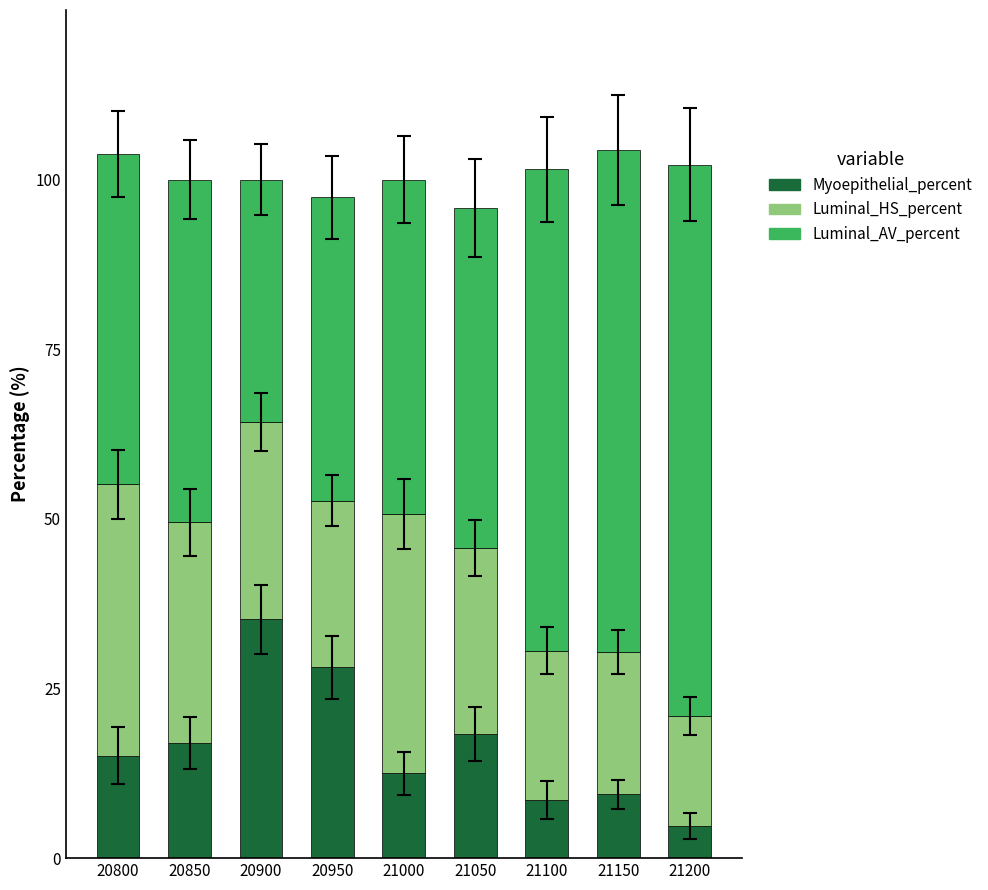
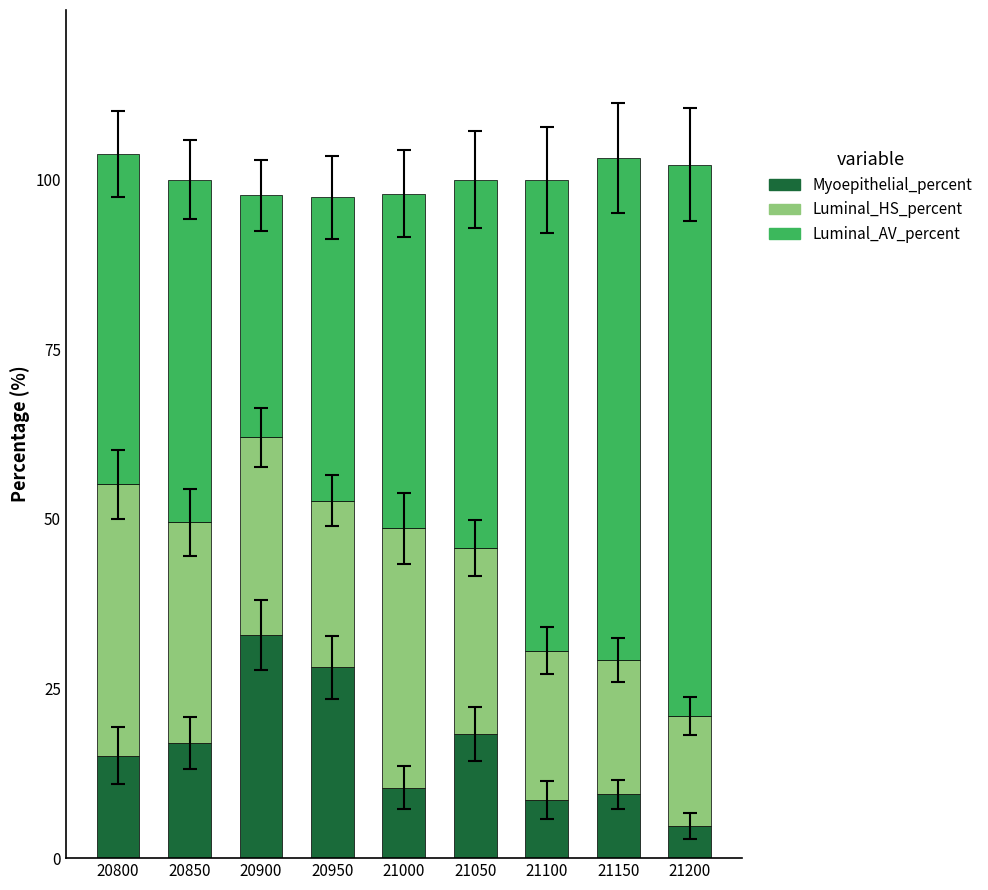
Myoepithelial_percent, 20900: 35 -> 33
Myoepithelial_percent, 21000: 13 -> 10
Luminal_AV_percent, 21050: 50 -> 54
Luminal_AV_percent, 21100: 71 -> 69
Luminal_HS_percent, 21150: 21 -> 20
